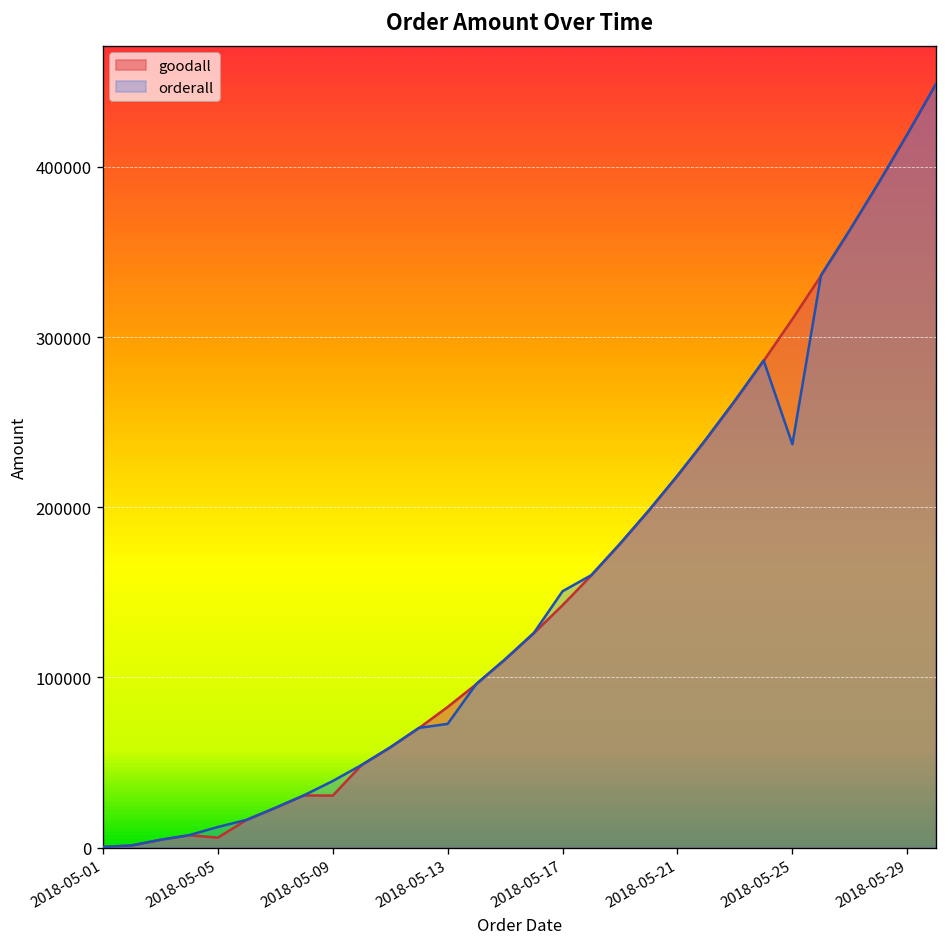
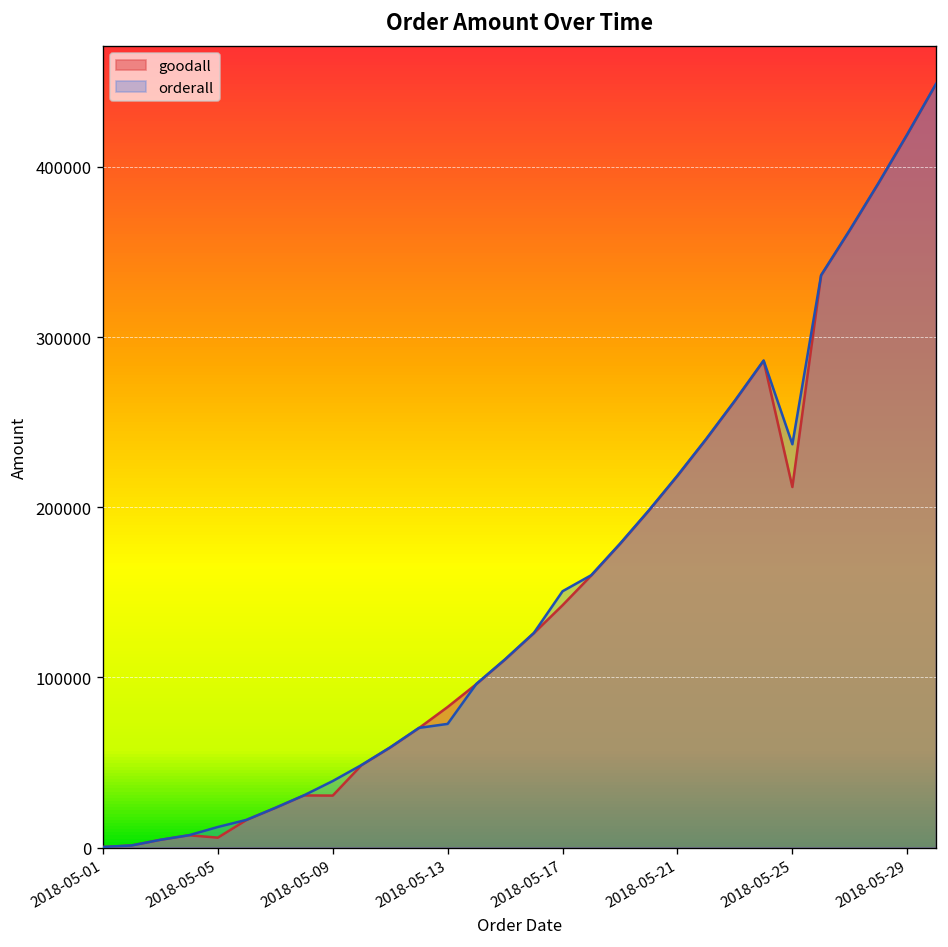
goodall, 2018-05-25: 311000 -> 212000
